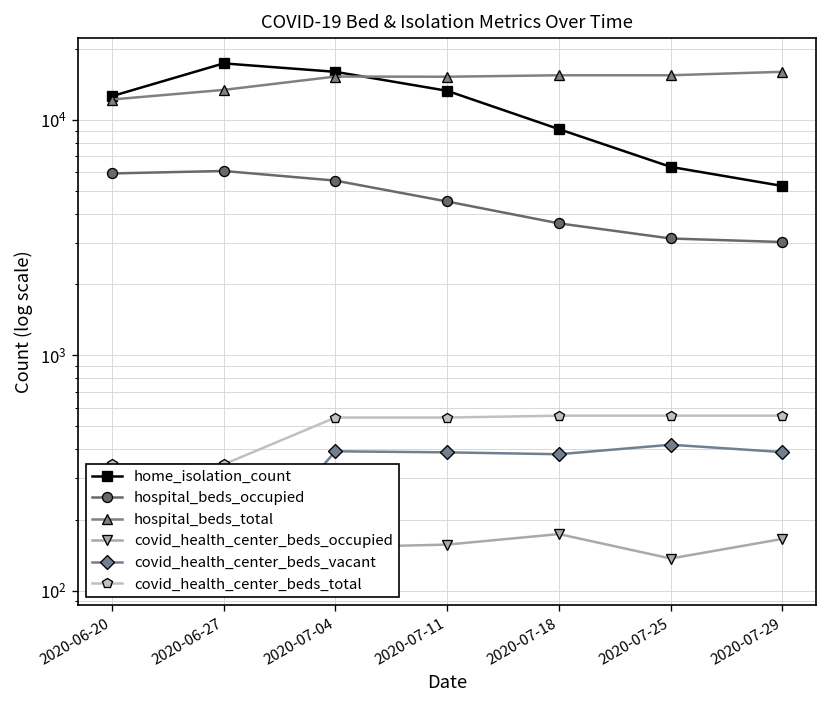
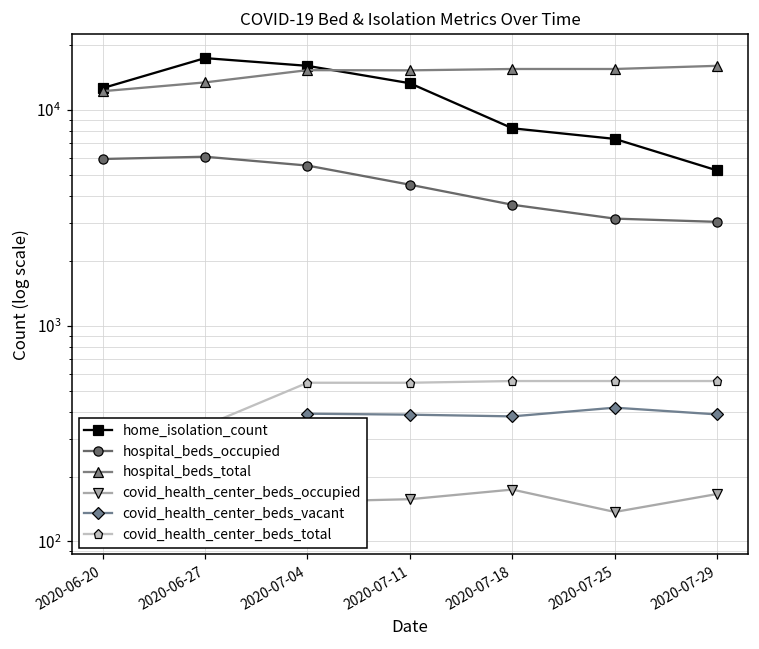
home_isolation_count, 2020-07-18: 9000 -> 8200
home_isolation_count, 2020-07-25: 6300 -> 7300
